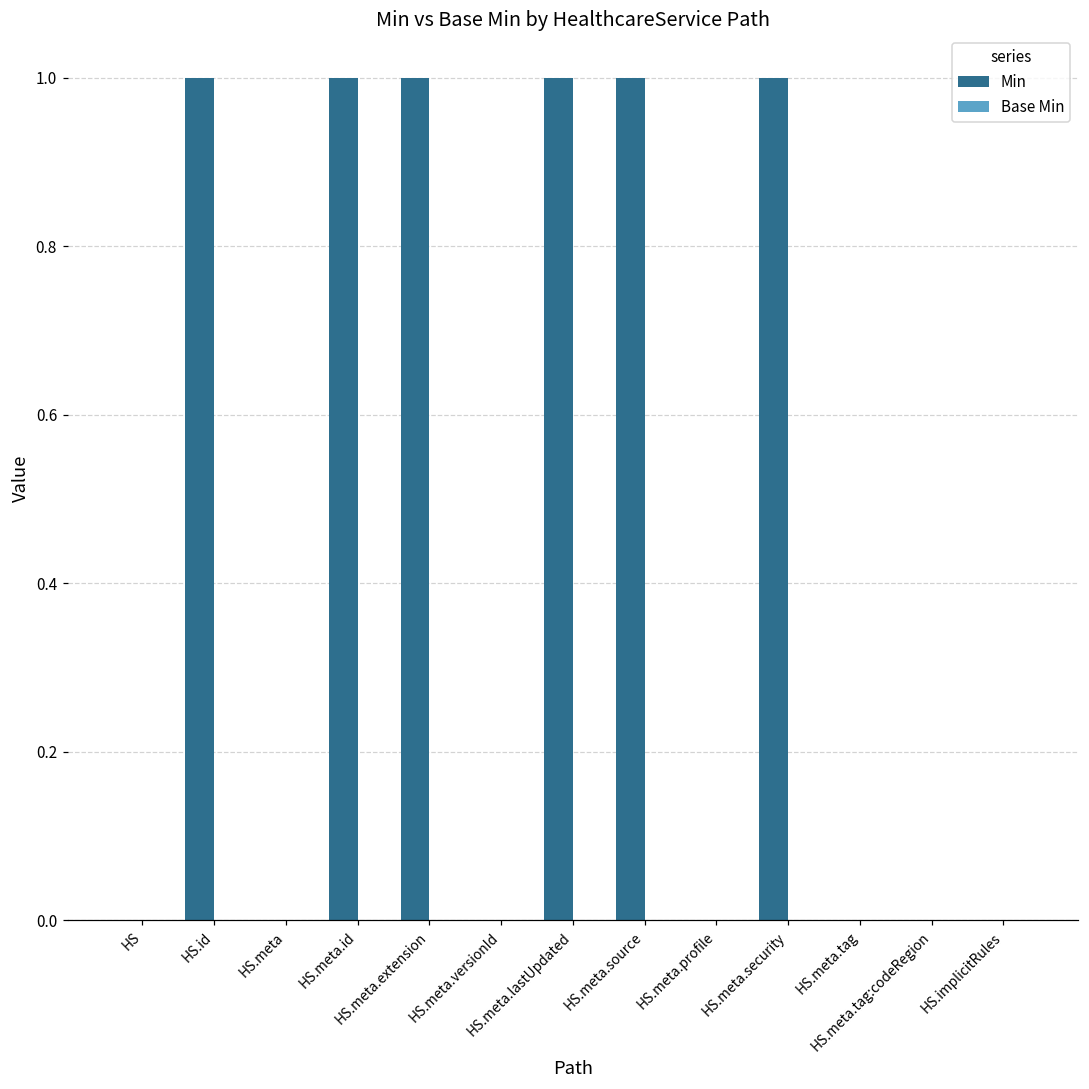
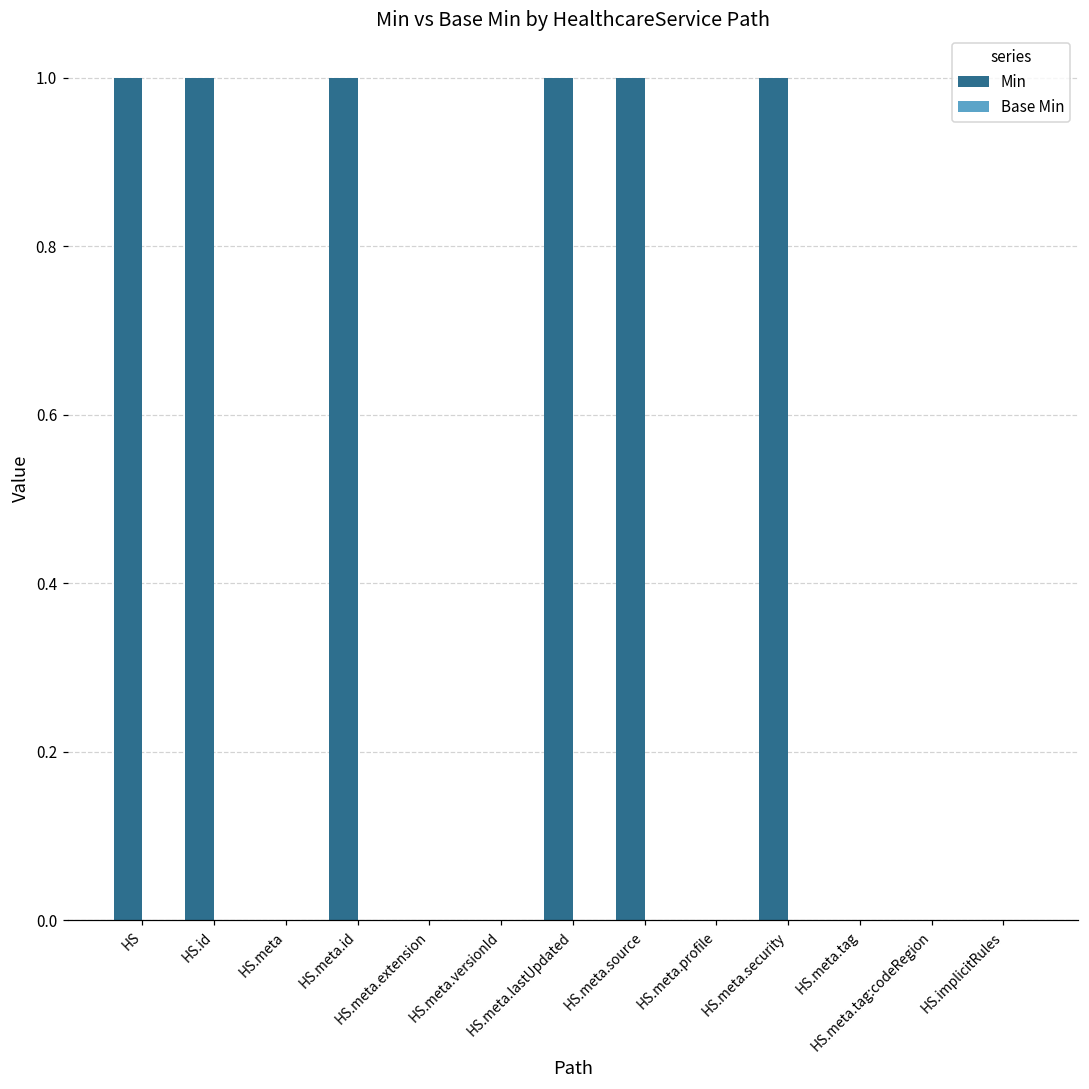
Min, HS: 0 -> 1
Min, HS.meta.extension: 1 -> 0
